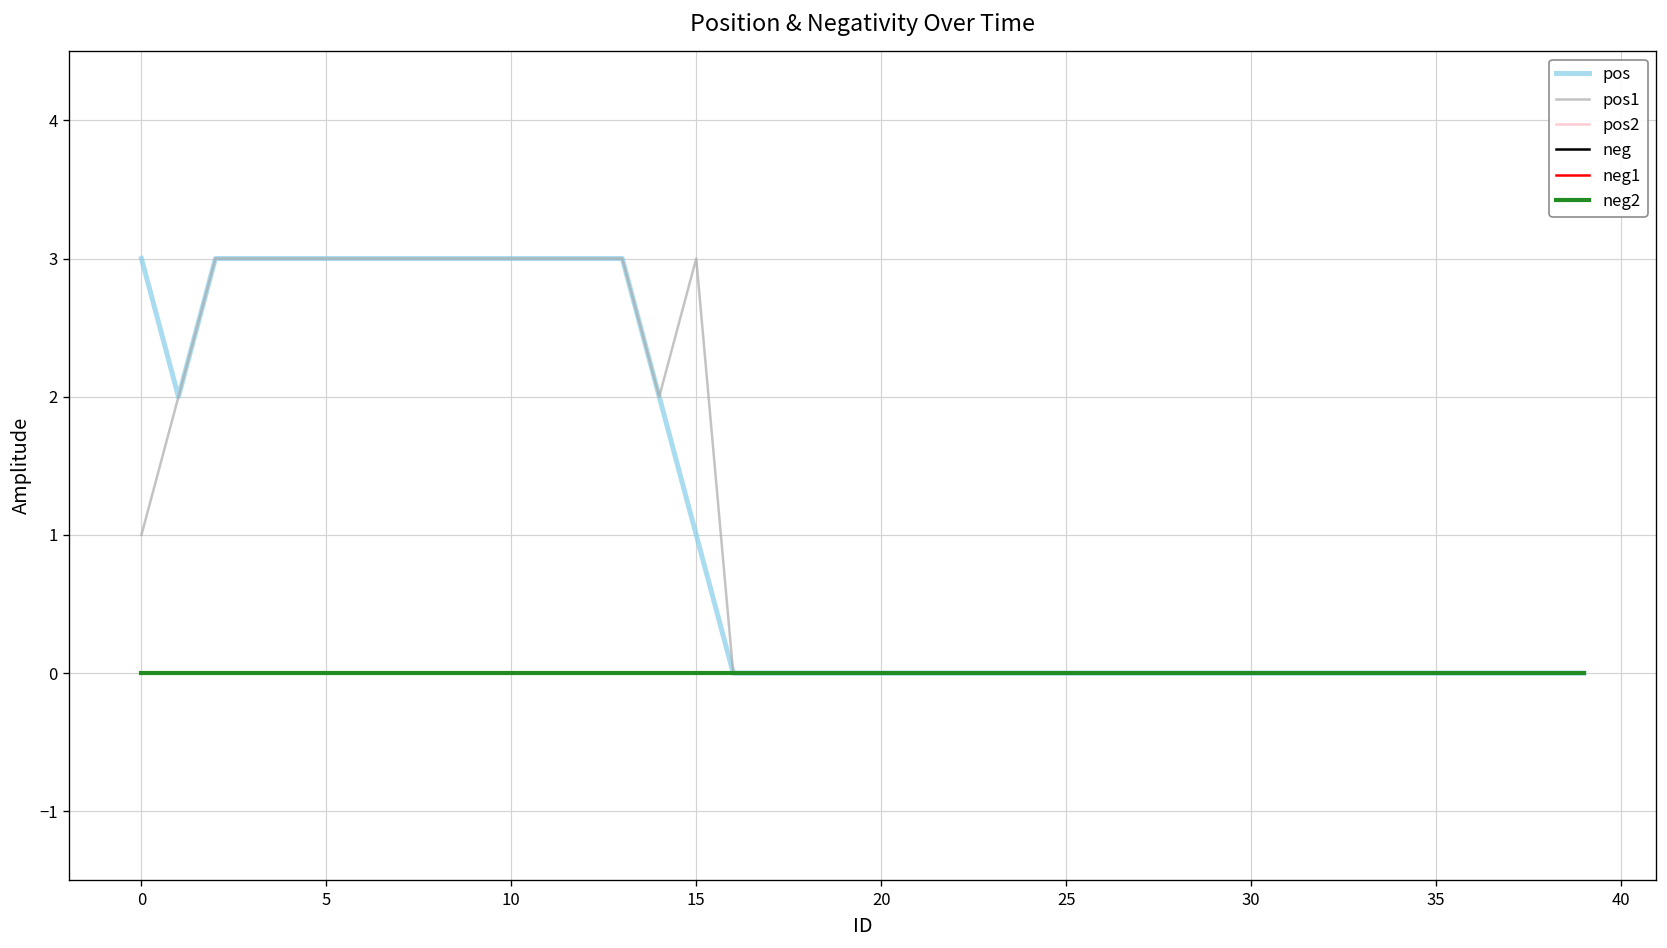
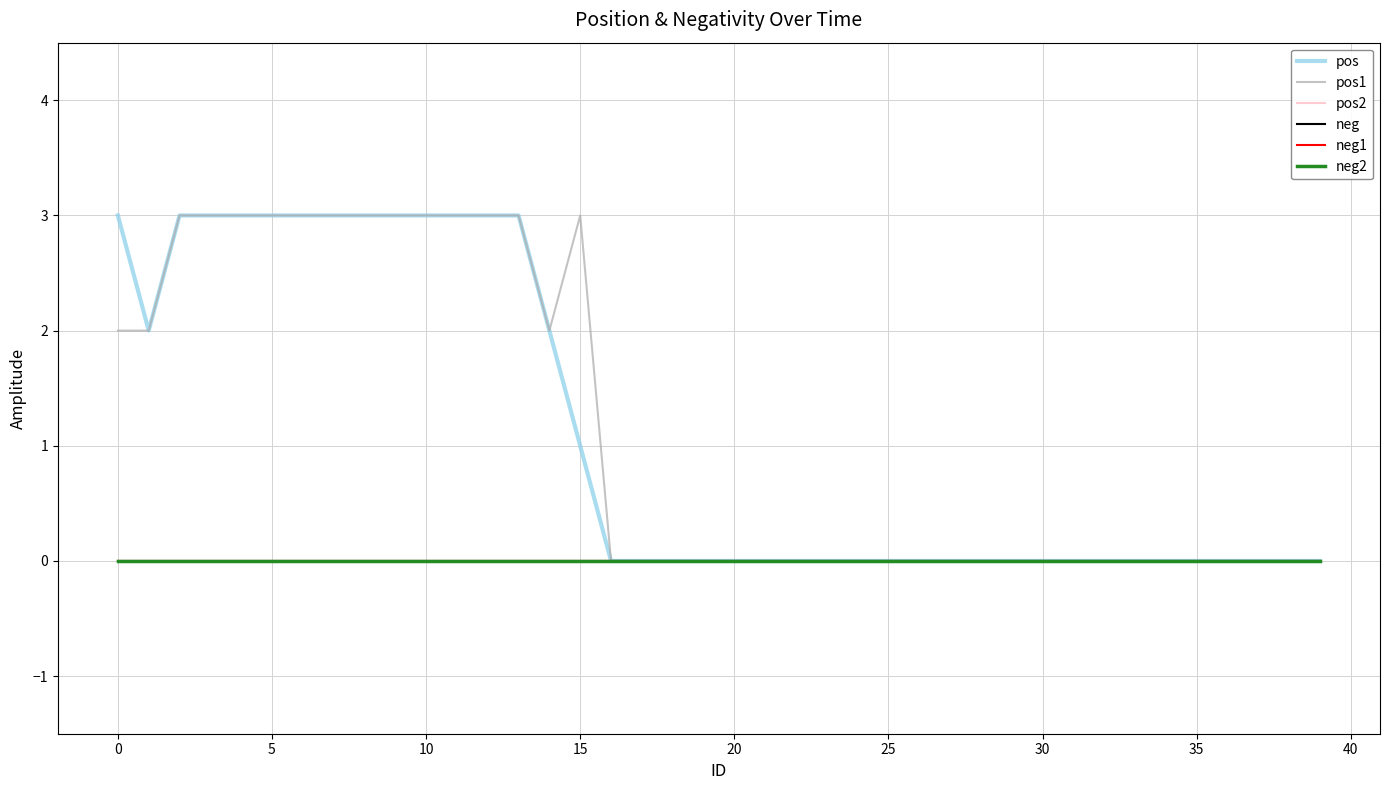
pos1, 0: 1 -> 2
